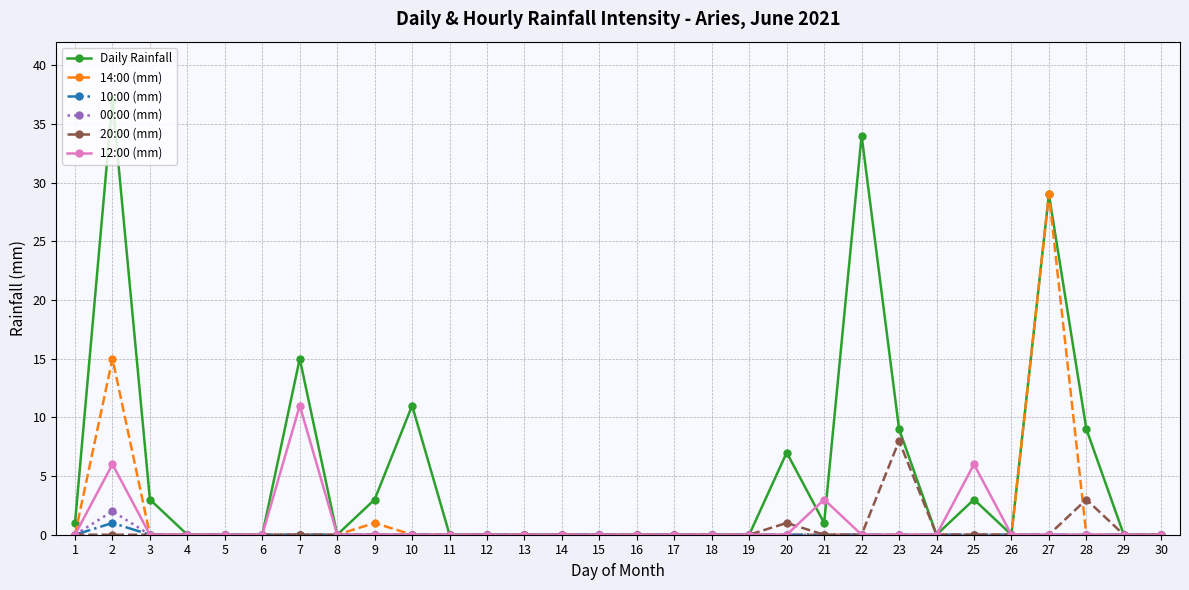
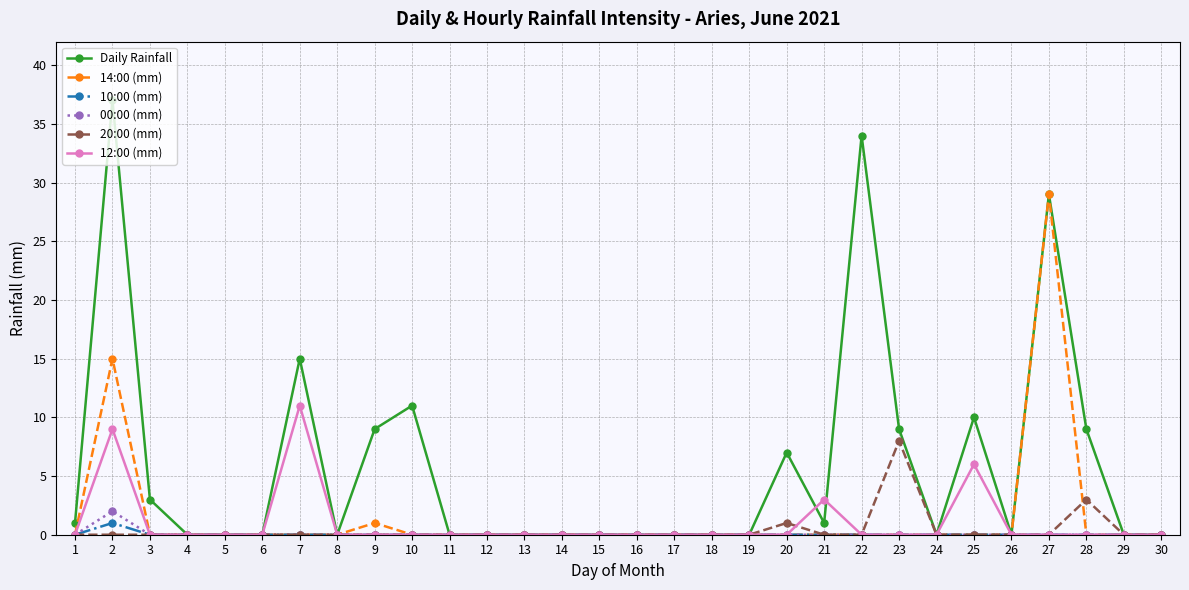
12:00 (mm), 2: 6 -> 9
Daily Rainfall, 9: 3 -> 9
Daily Rainfall, 25: 3 -> 10
